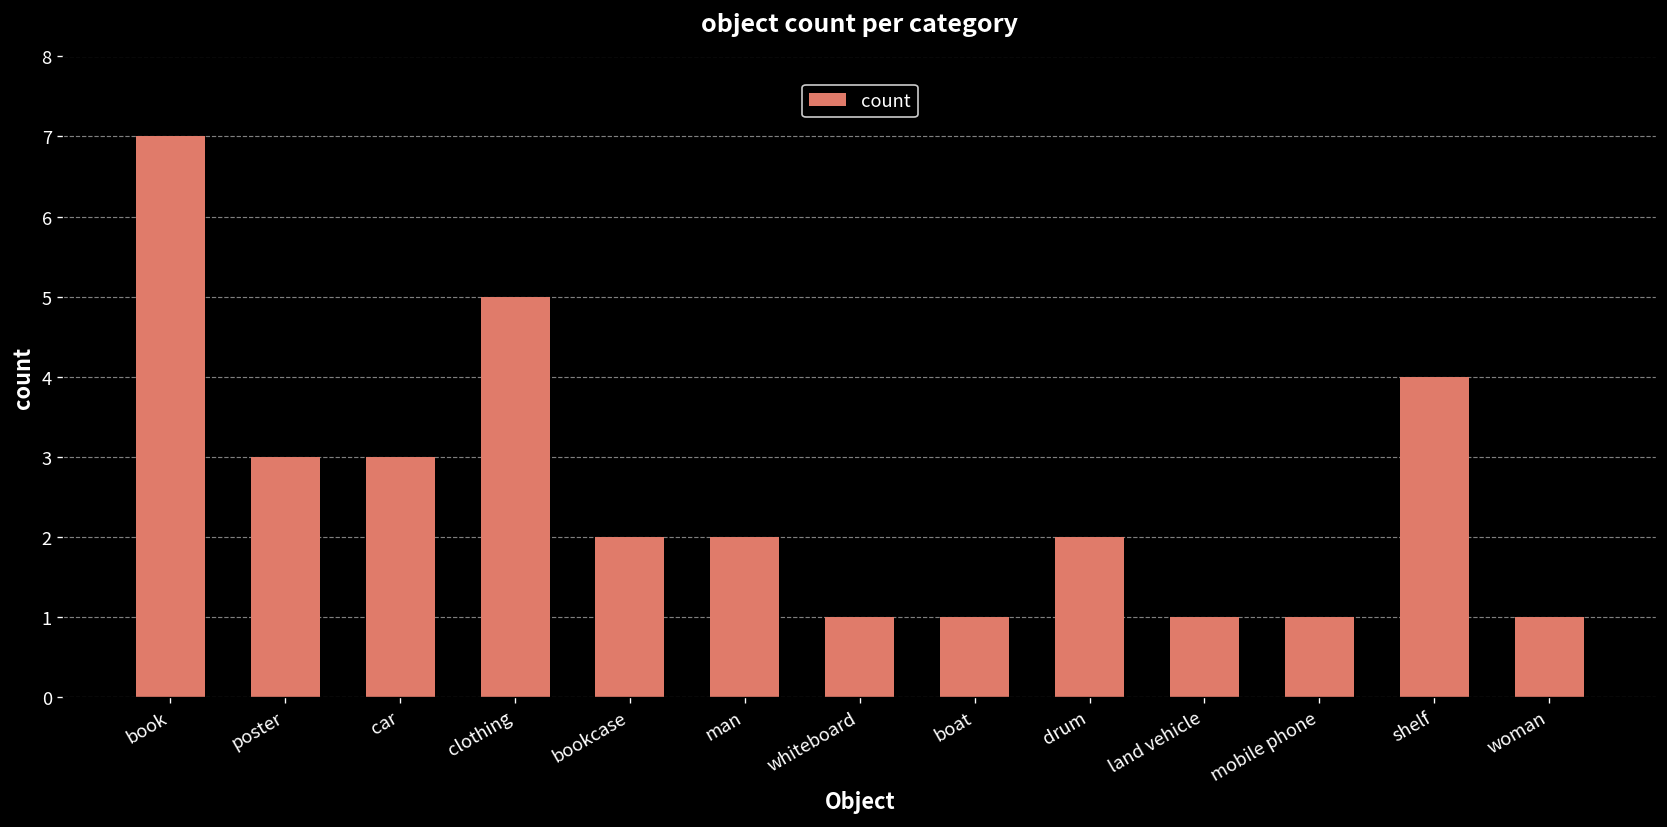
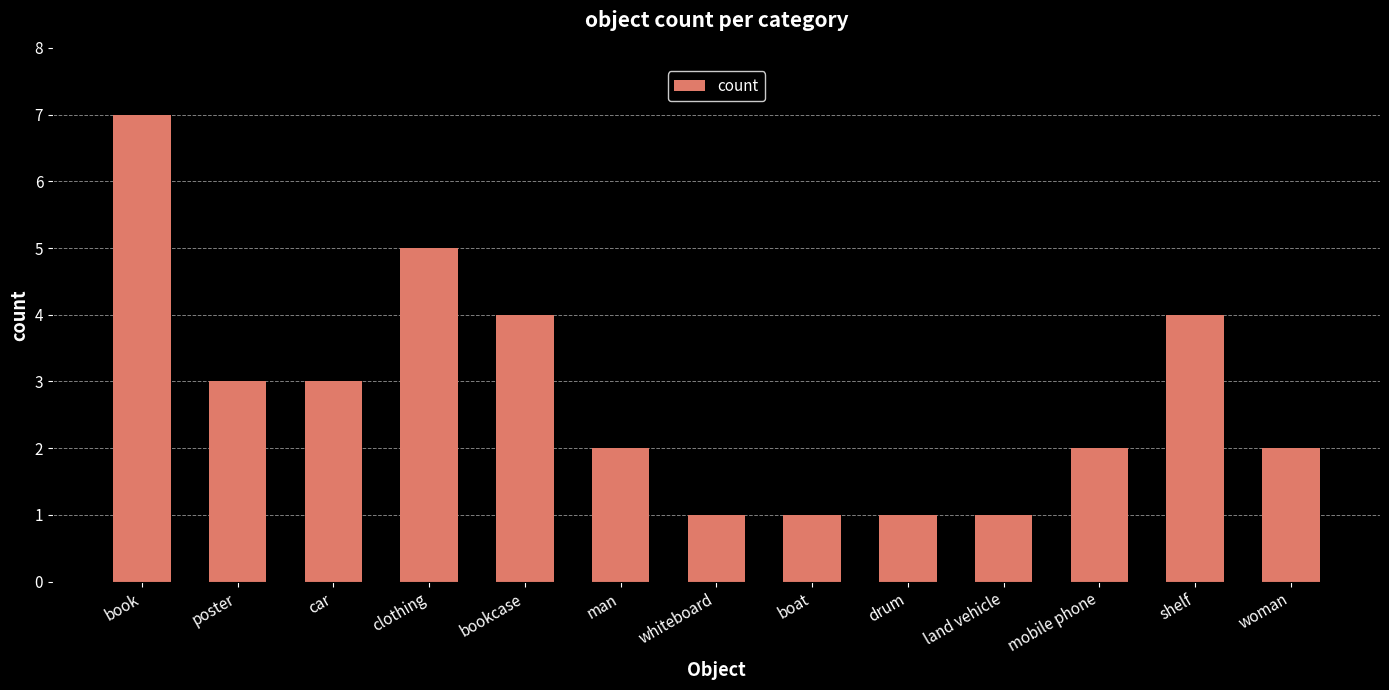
bookcase: 2 -> 4
drum: 2 -> 1
mobile phone: 1 -> 2
woman: 1 -> 2
